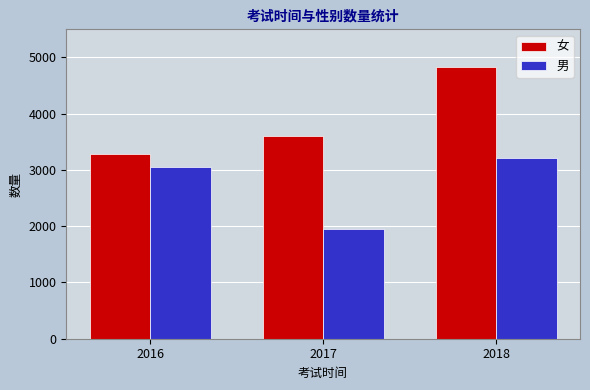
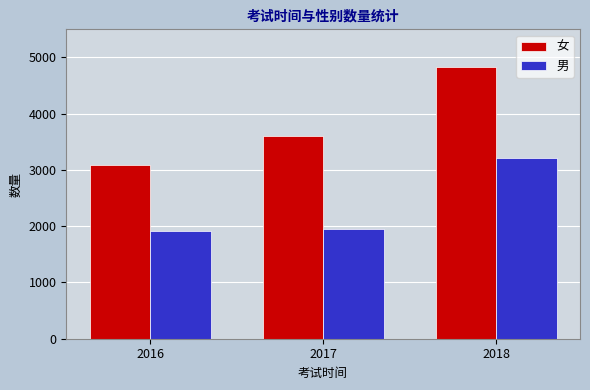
女, 2016: 3300 -> 3100
男, 2016: 3100 -> 1900
